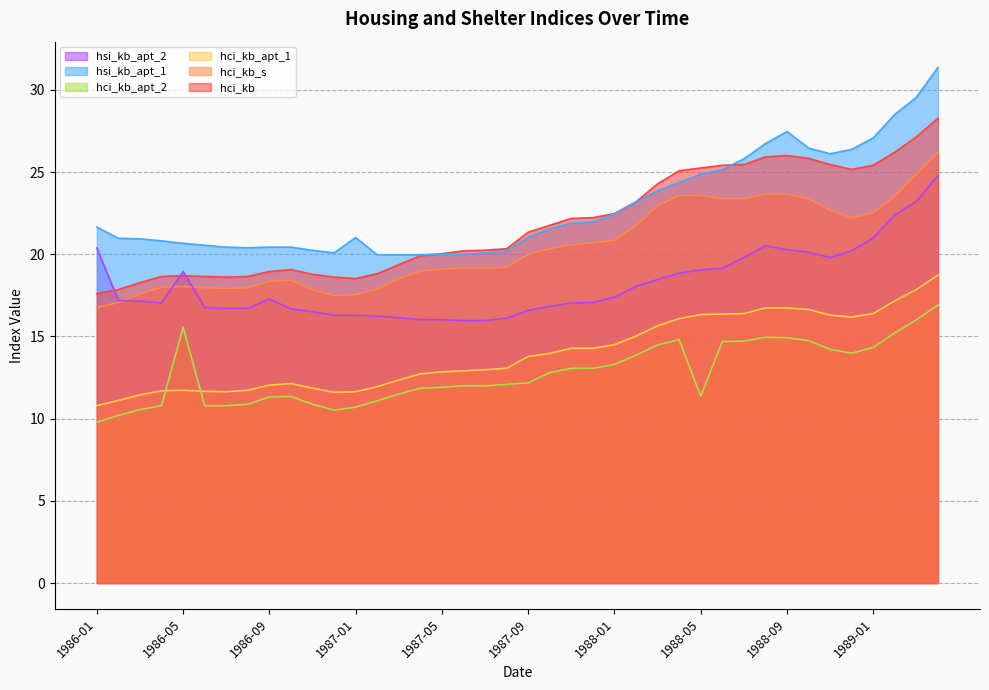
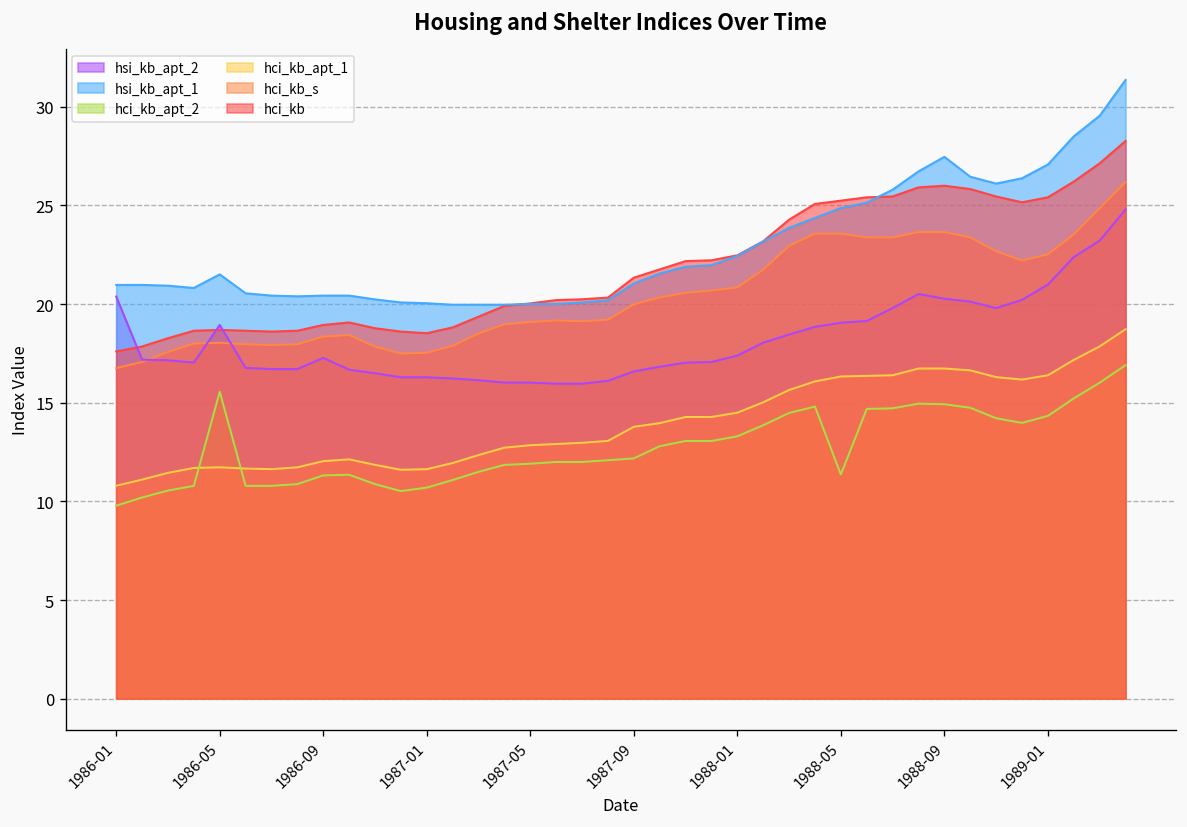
hsi_kb_apt_1, 1986-01: 21.6 -> 21.0
hsi_kb_apt_1, 1986-05: 20.7 -> 21.5
hsi_kb_apt_1, 1987-01: 21.0 -> 20.0
